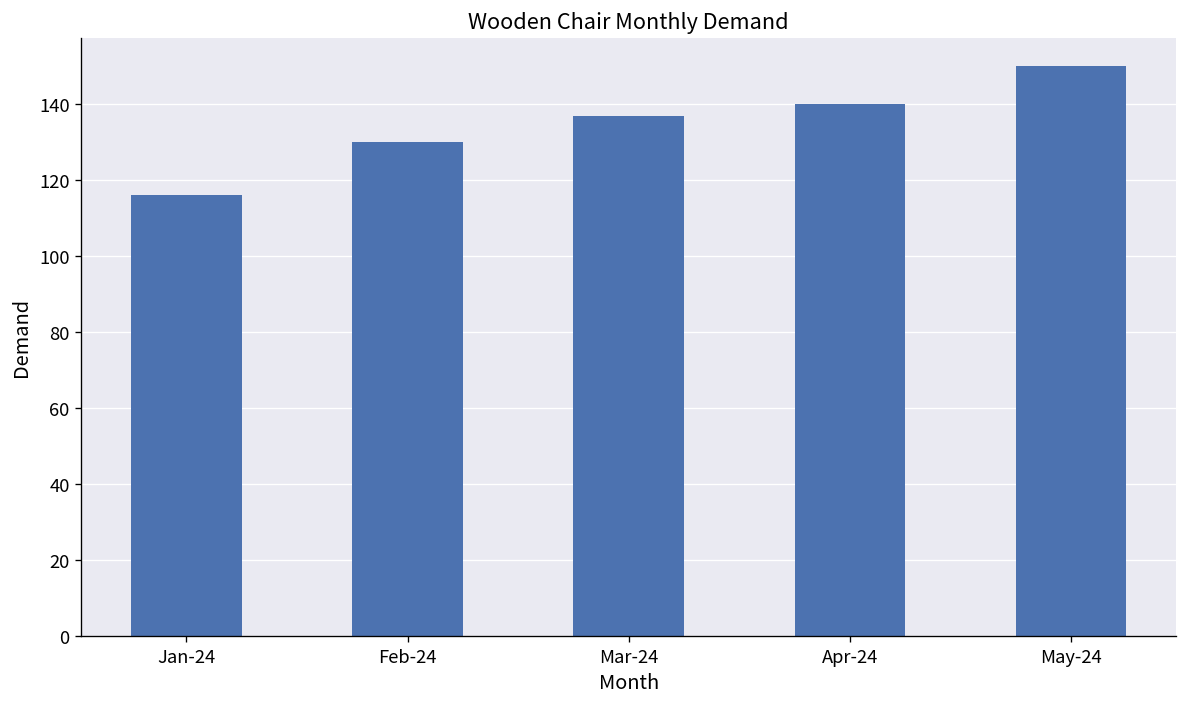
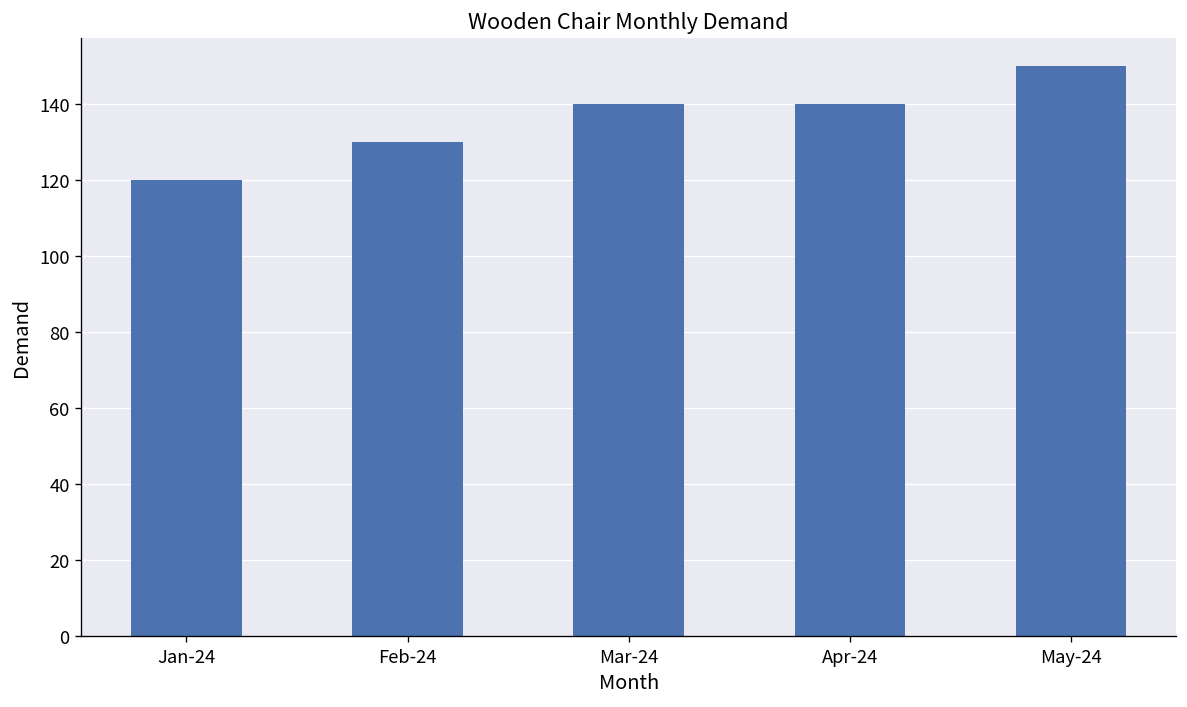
Jan-24: 116 -> 120
Mar-24: 137 -> 140
